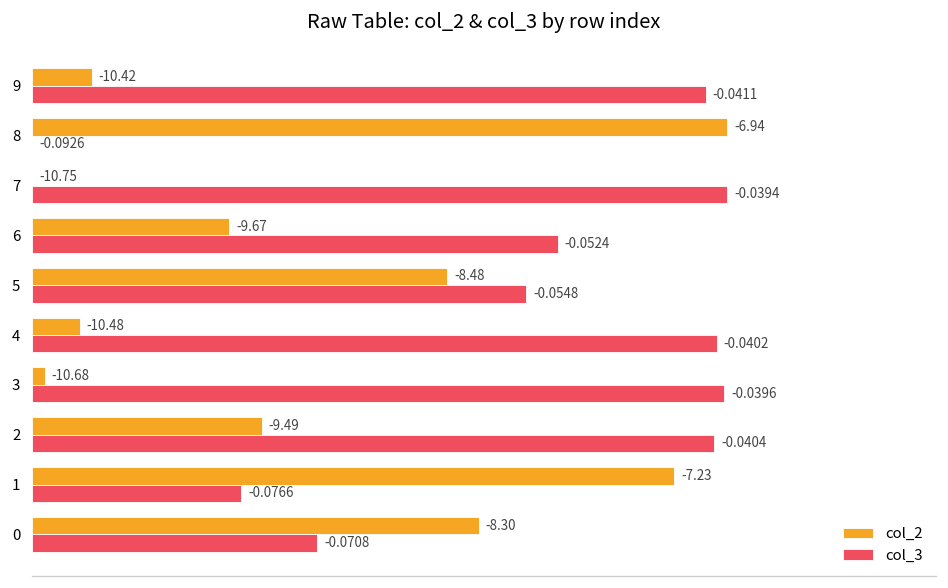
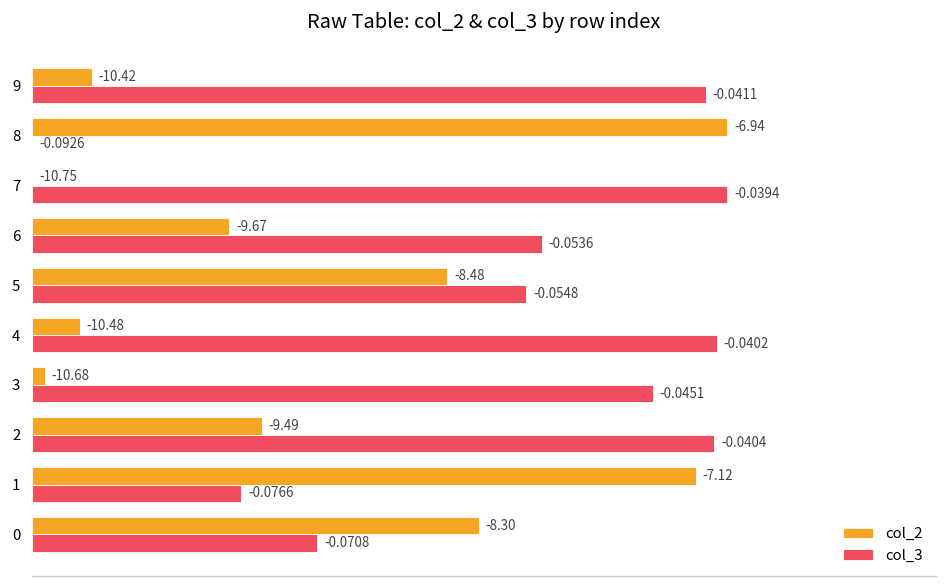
col_3, 6: -0.0524 -> -0.0536
col_3, 3: -0.0396 -> -0.0451
col_2, 1: -7.23 -> -7.12
